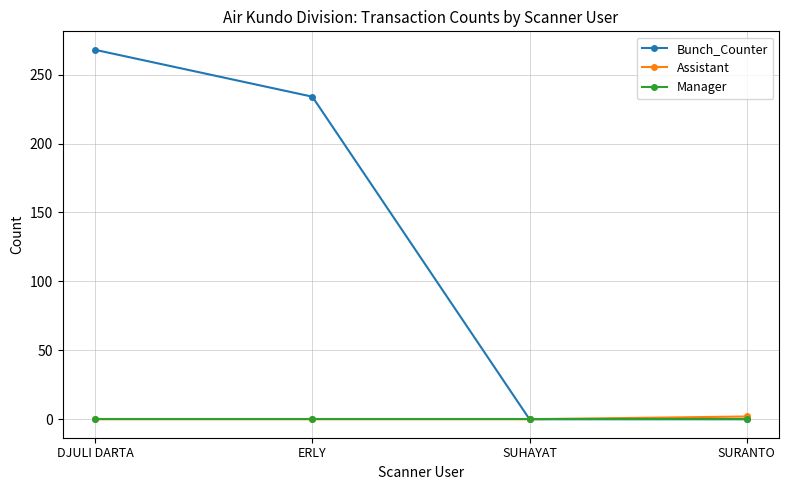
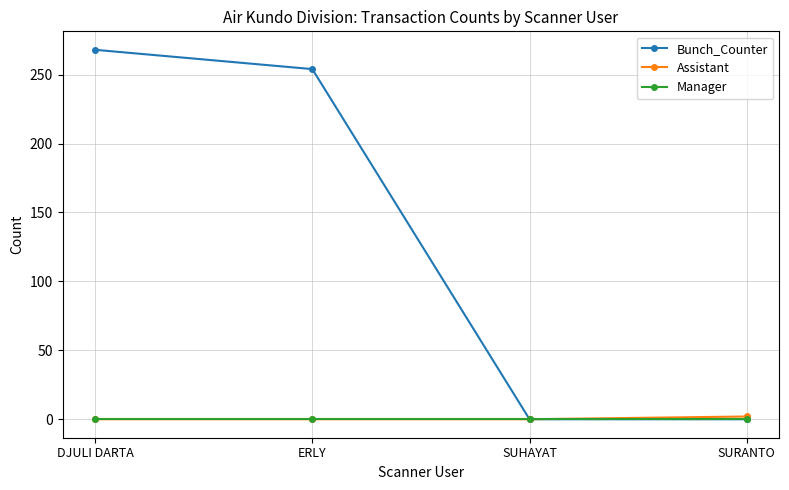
Bunch_Counter, ERLY: 234 -> 254
